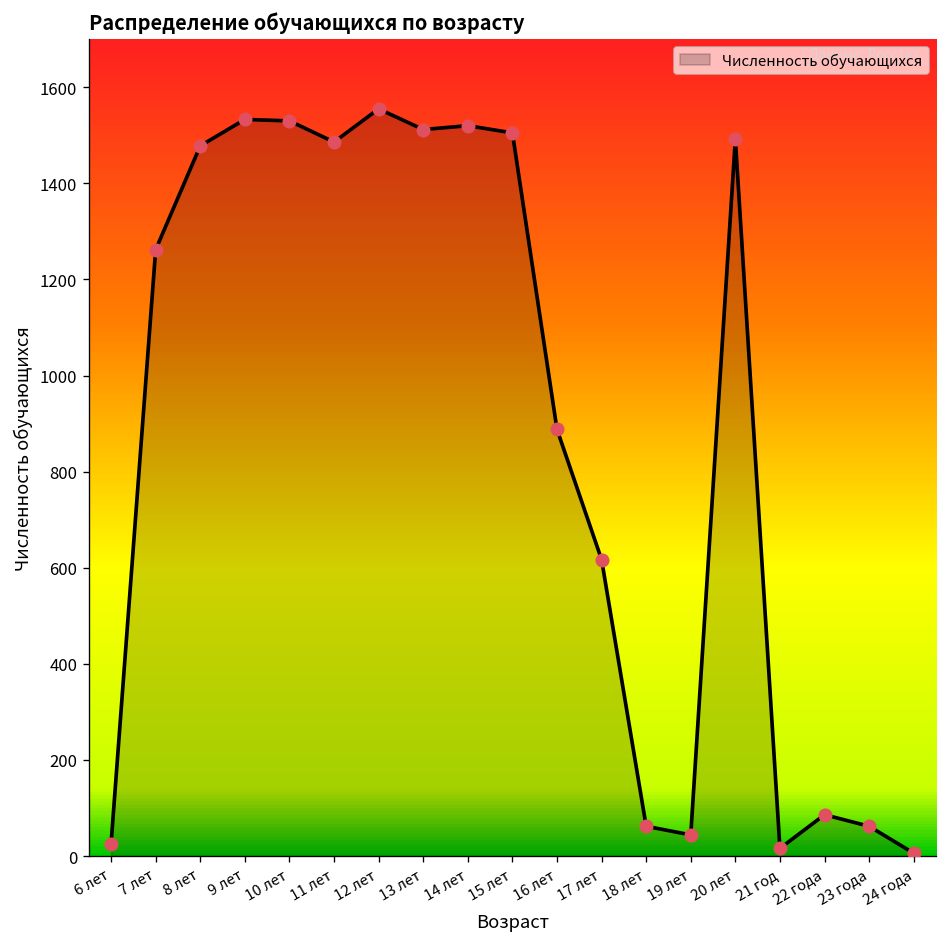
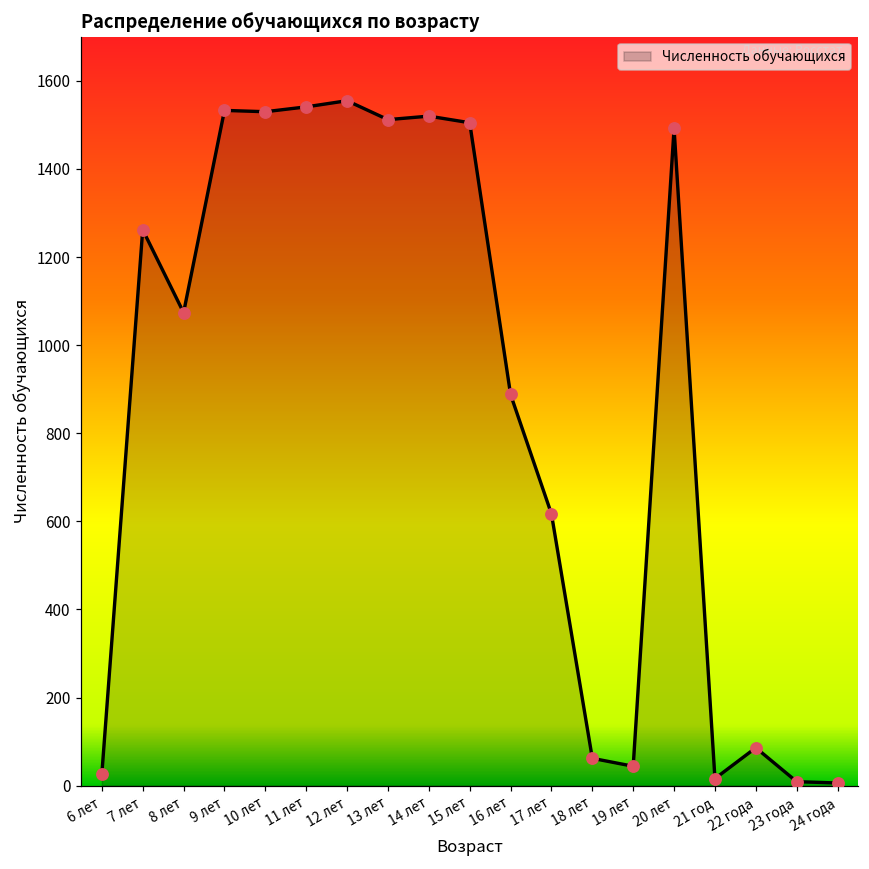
8 лет: 1480 -> 1070
11 лет: 1490 -> 1540
23 года: 60 -> 10
